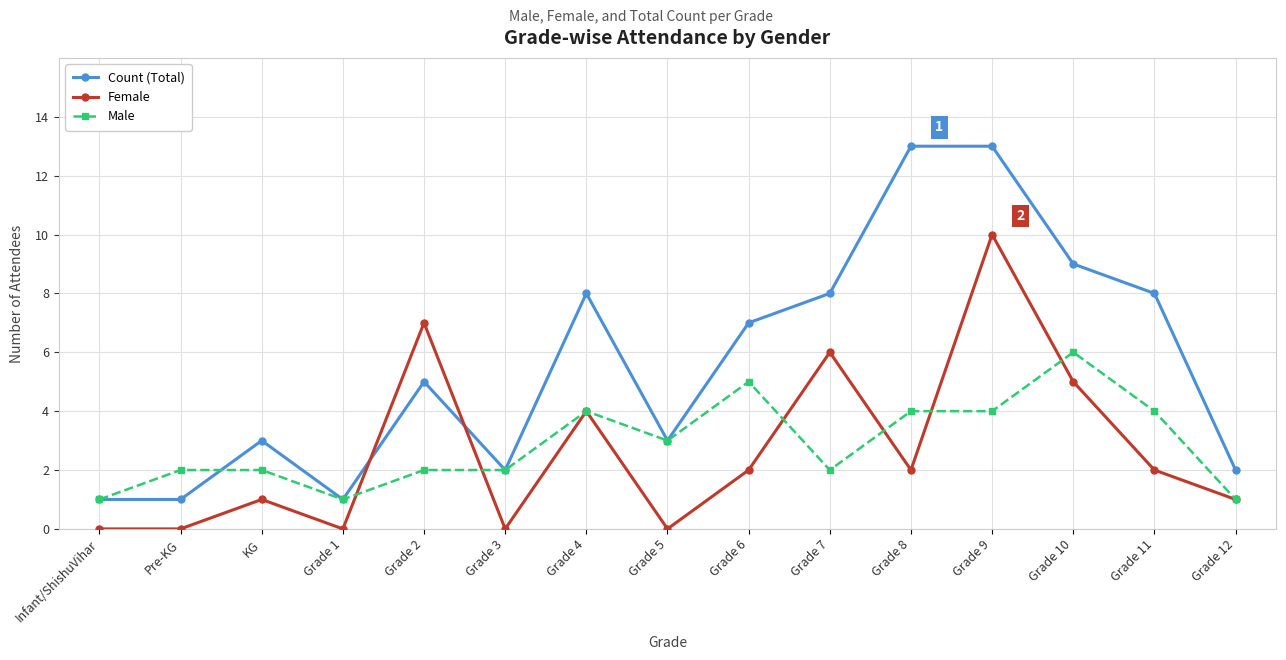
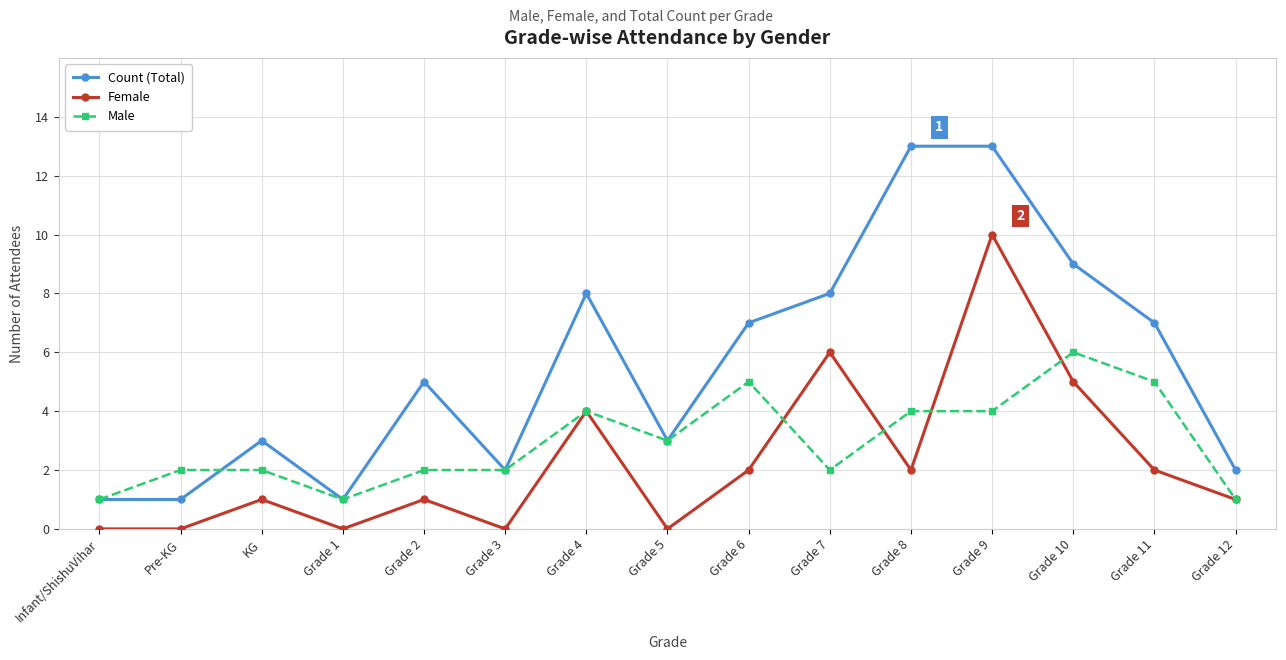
Female, Grade 2: 7 -> 1
Count (Total), Grade 11: 8 -> 7
Male, Grade 11: 4 -> 5
